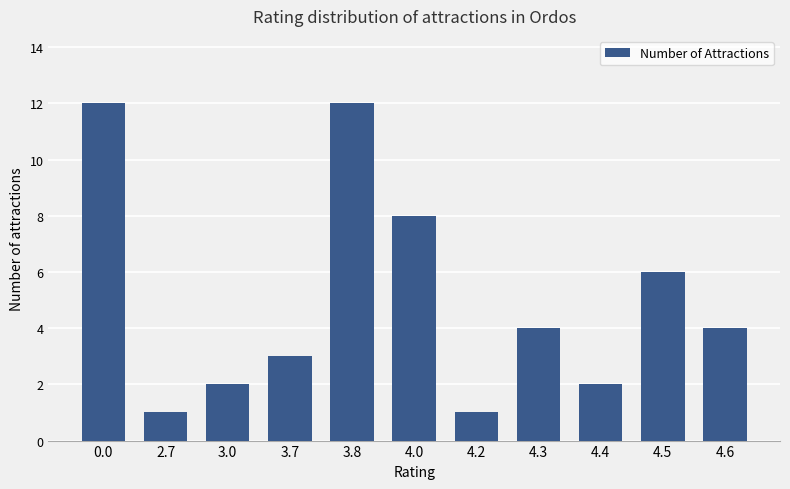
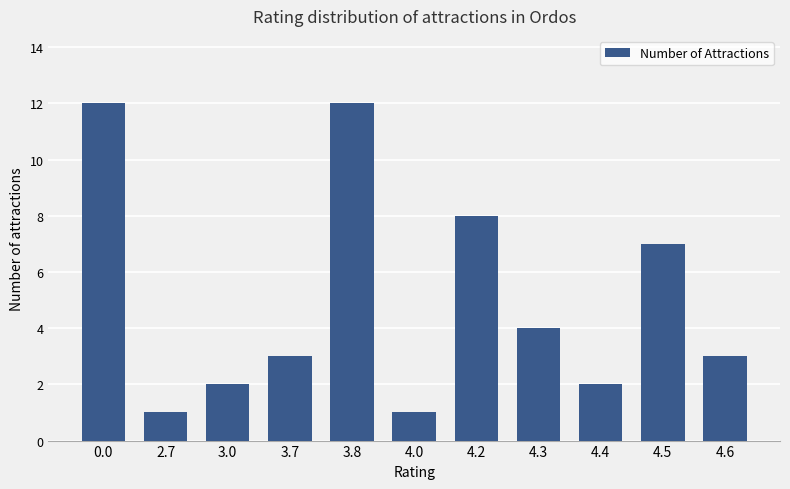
4.0: 8 -> 1
4.2: 1 -> 8
4.5: 6 -> 7
4.6: 4 -> 3
